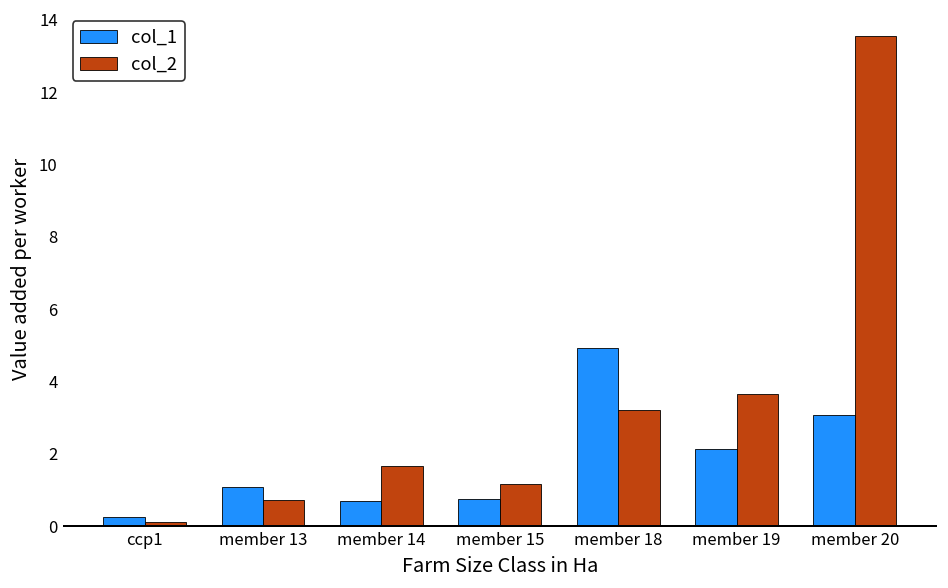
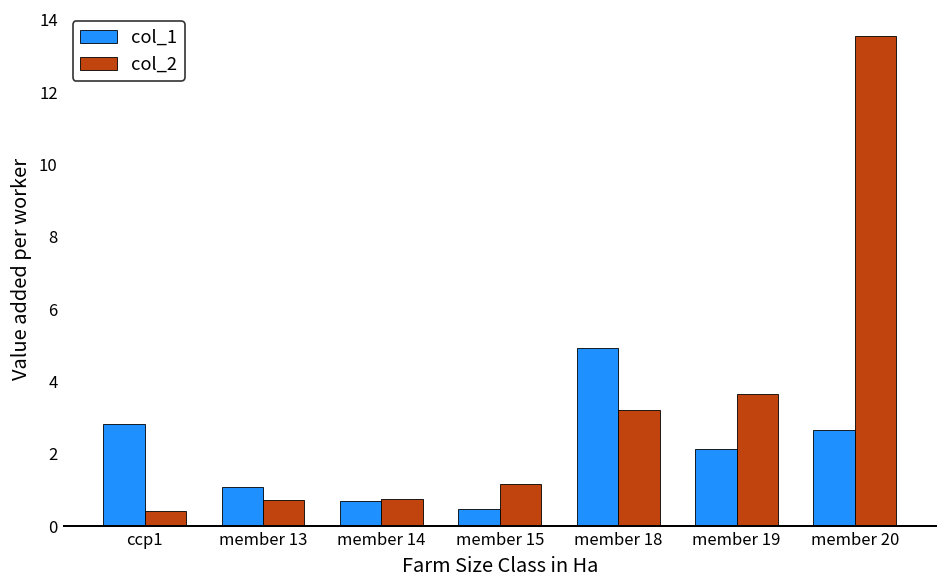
col_1, ccp1: 0.2 -> 2.8
col_2, ccp1: 0.1 -> 0.4
col_2, member 14: 1.7 -> 0.8
col_1, member 15: 0.8 -> 0.5
col_1, member 20: 3.1 -> 2.7
